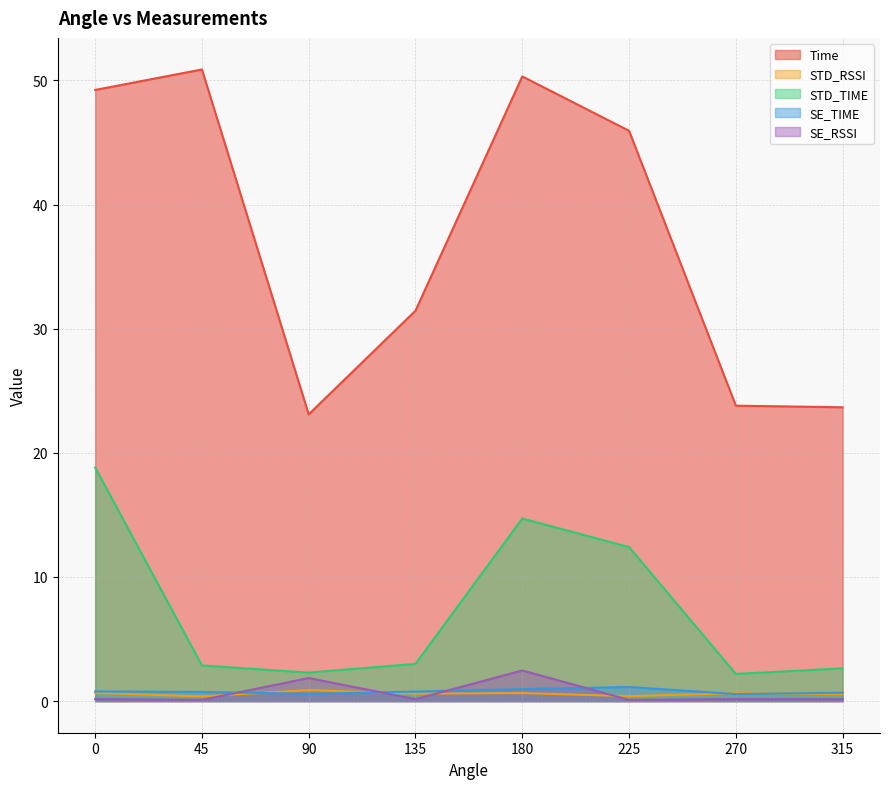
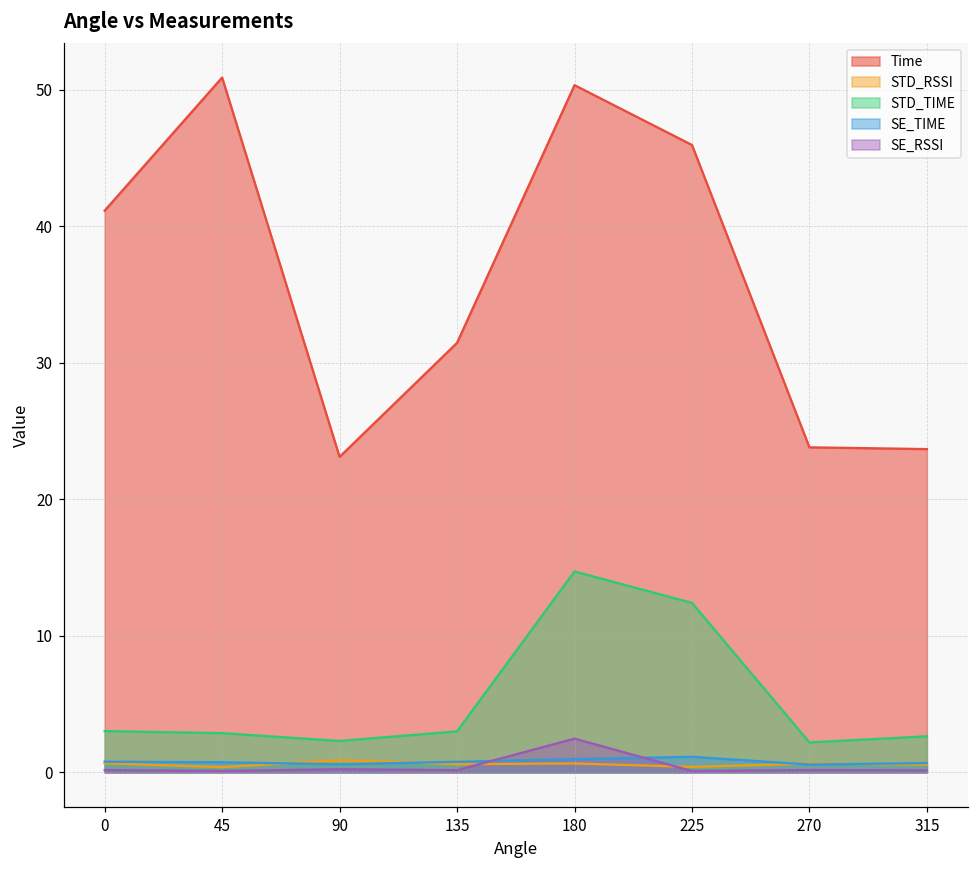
Time, 0: 49.2 -> 41.1
STD_TIME, 0: 18.8 -> 3.0
SE_RSSI, 90: 1.9 -> 0.2
